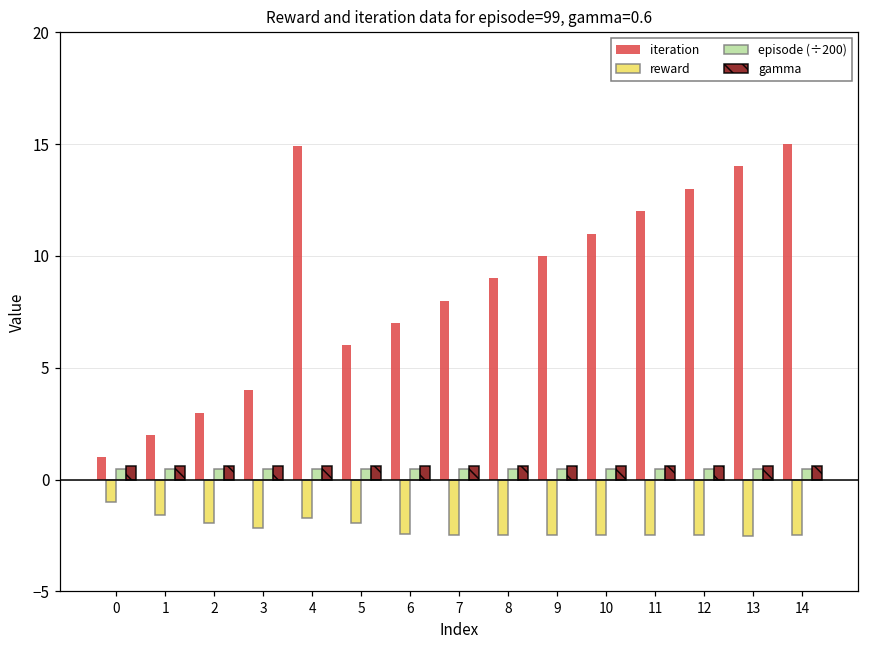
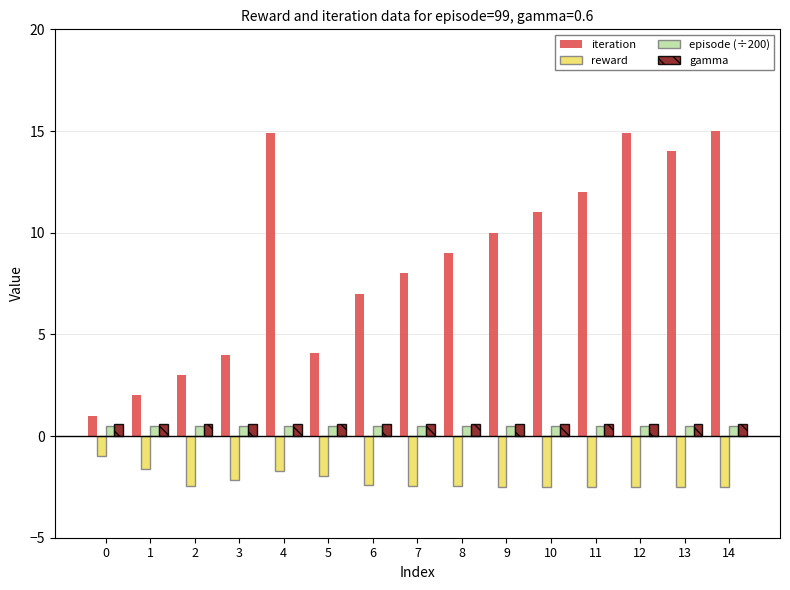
reward, 2: -2.0 -> -2.4
iteration, 5: 6.0 -> 4.1
iteration, 12: 13.0 -> 14.9
